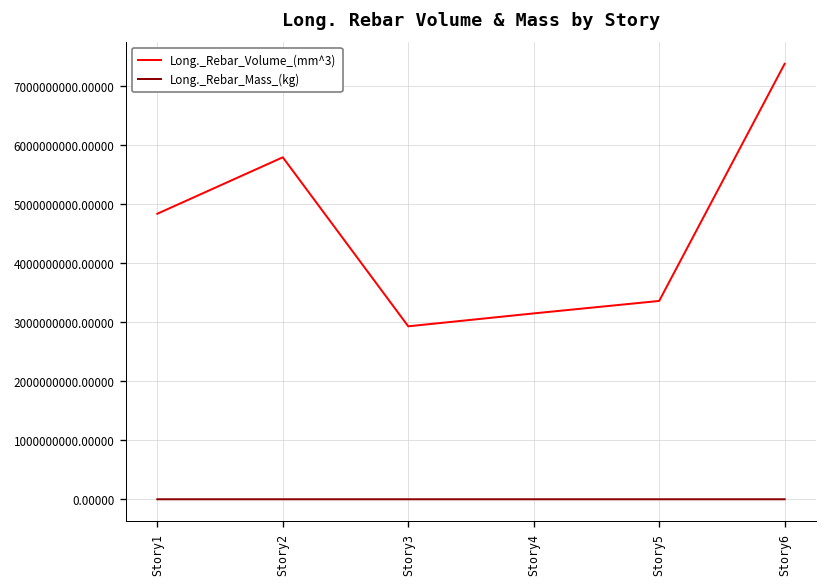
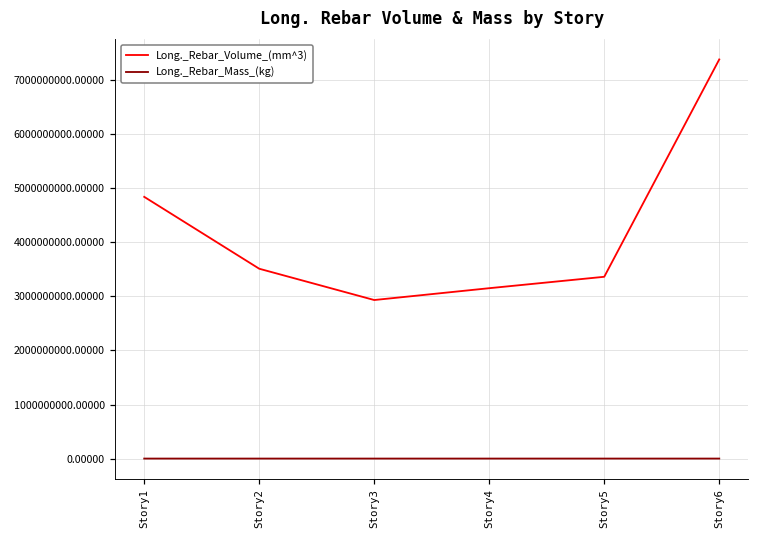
Long._Rebar_Volume_(mm^3), Story2: 5800000000 -> 3500000000
